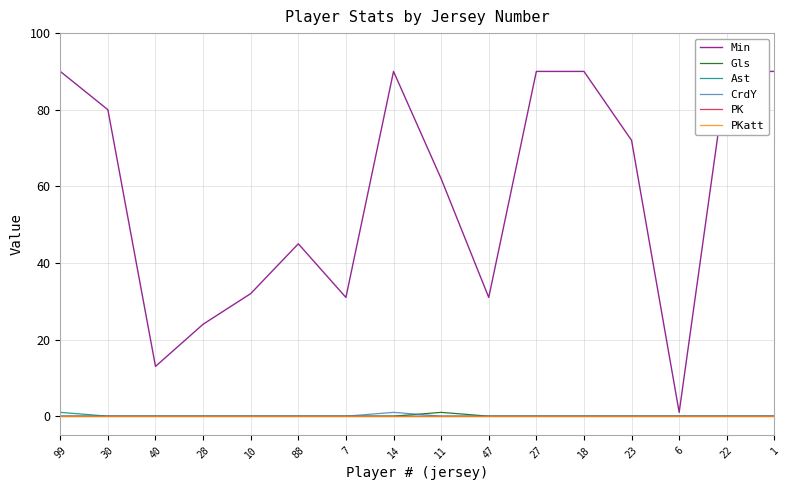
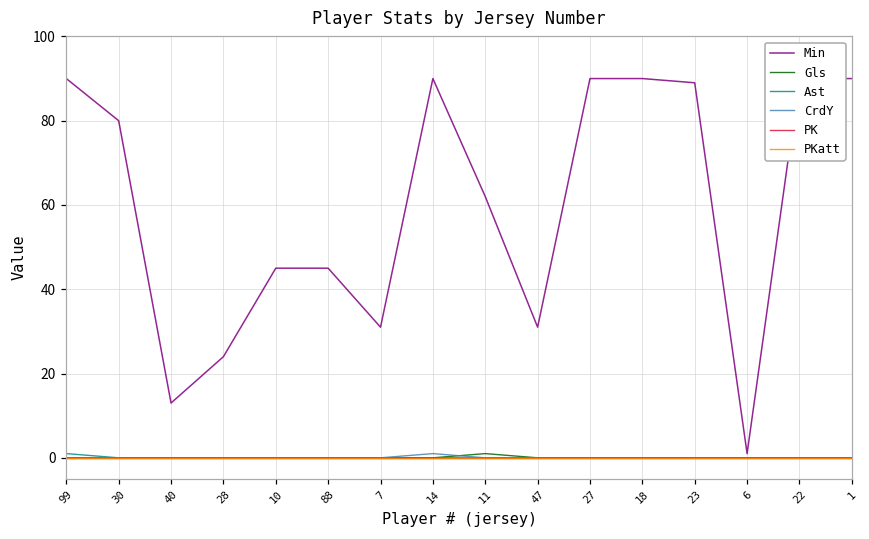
Min, 10: 32 -> 45
Min, 23: 72 -> 89
